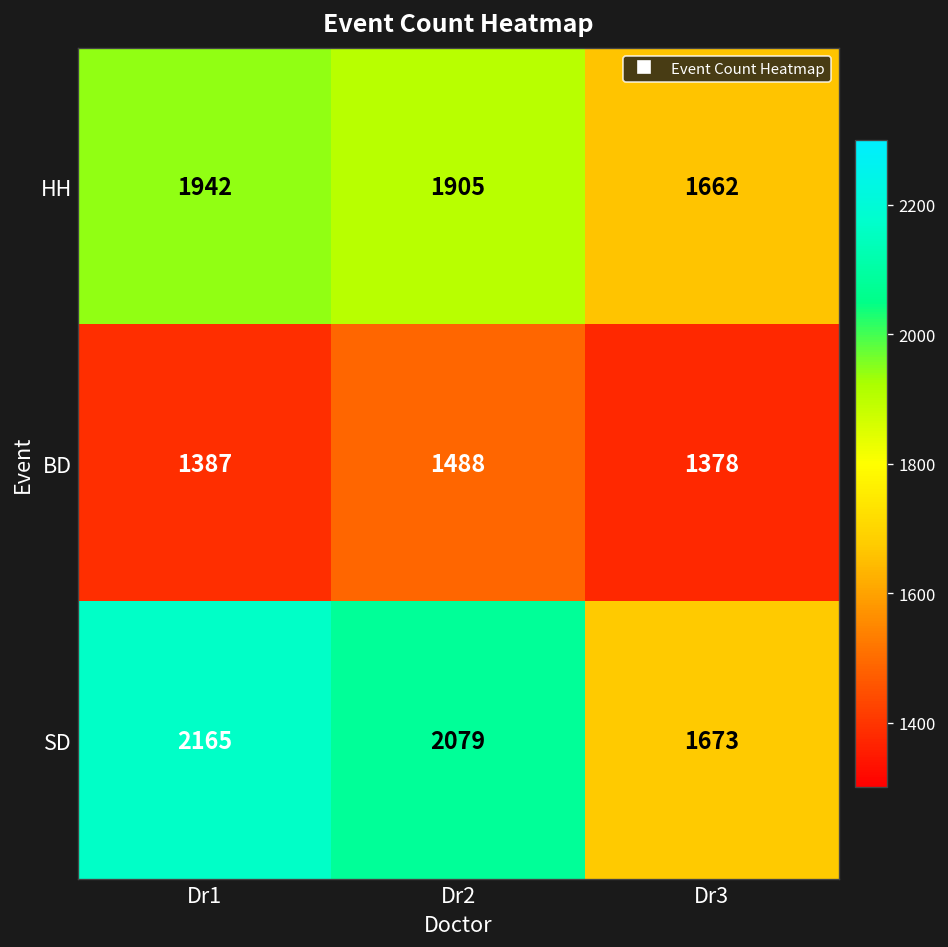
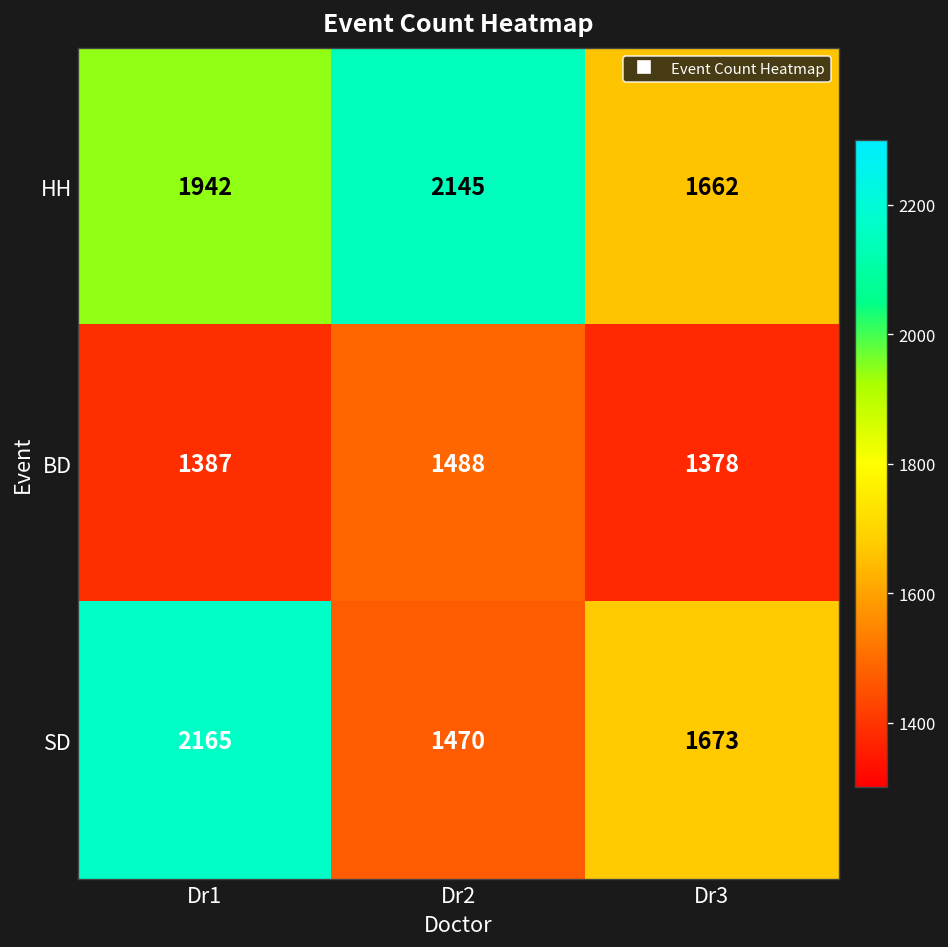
HH, Dr2: 1905 -> 2145
SD, Dr2: 2079 -> 1470
